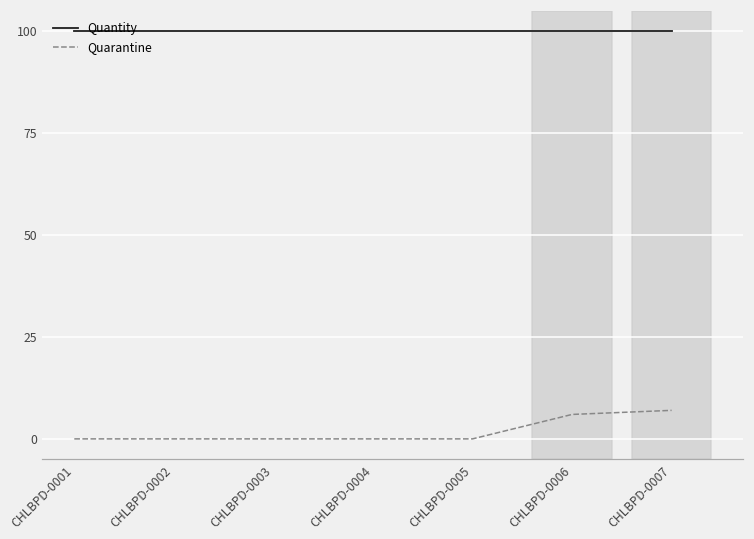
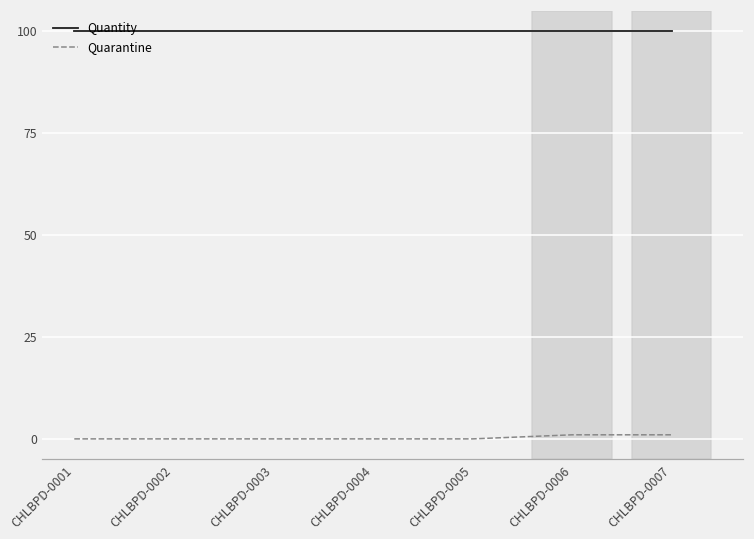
Quarantine, CHLBPD-0006: 6 -> 1
Quarantine, CHLBPD-0007: 7 -> 1
